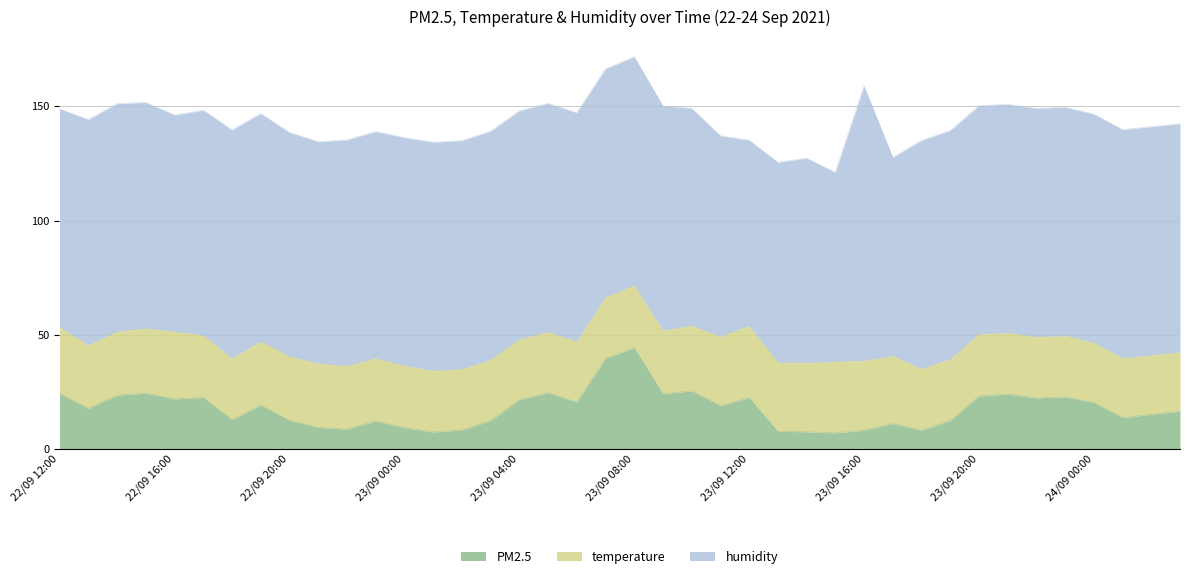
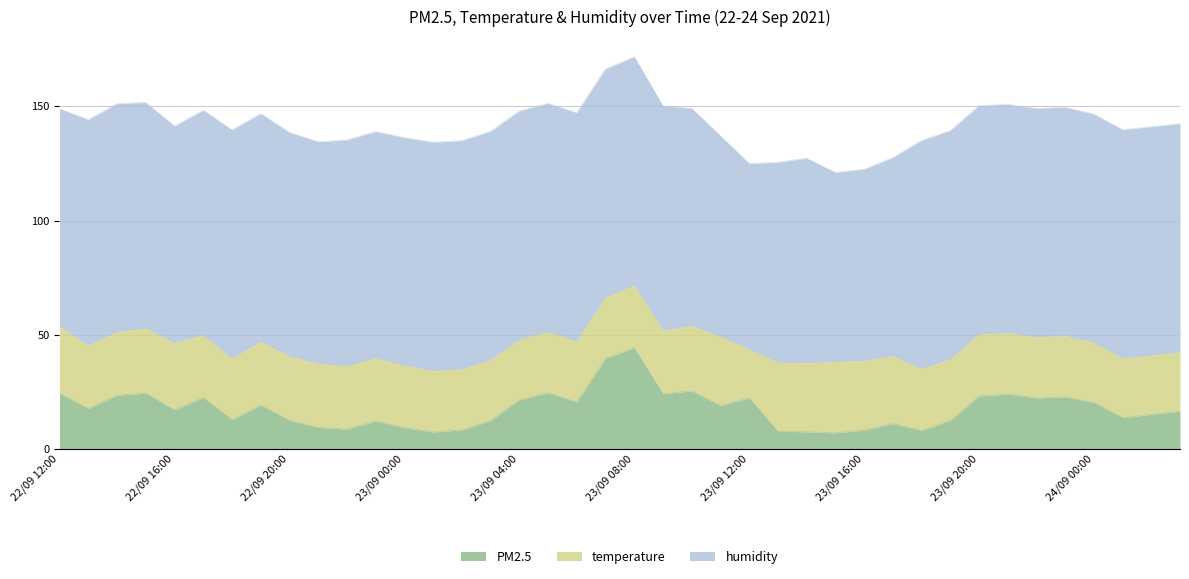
PM2.5, 22/09 16:00: 22 -> 17
temperature, 23/09 12:00: 32 -> 21
humidity, 23/09 16:00: 120 -> 84
